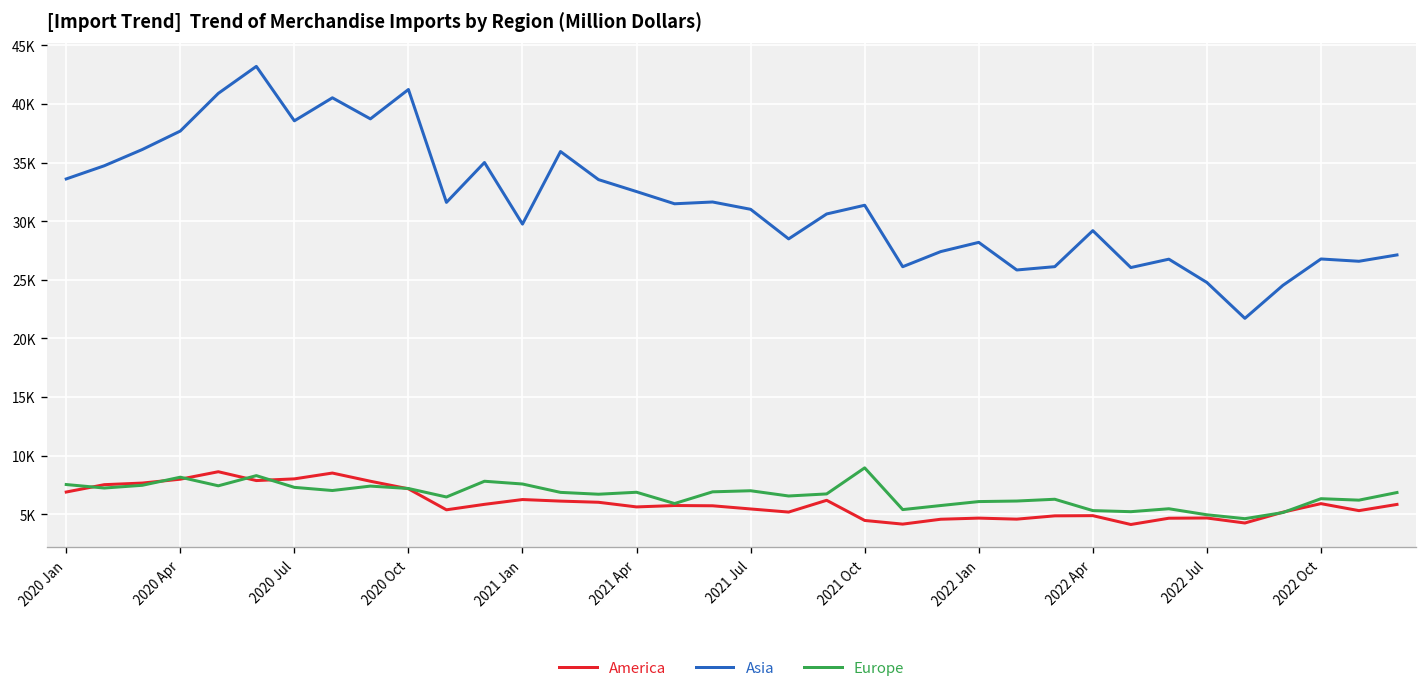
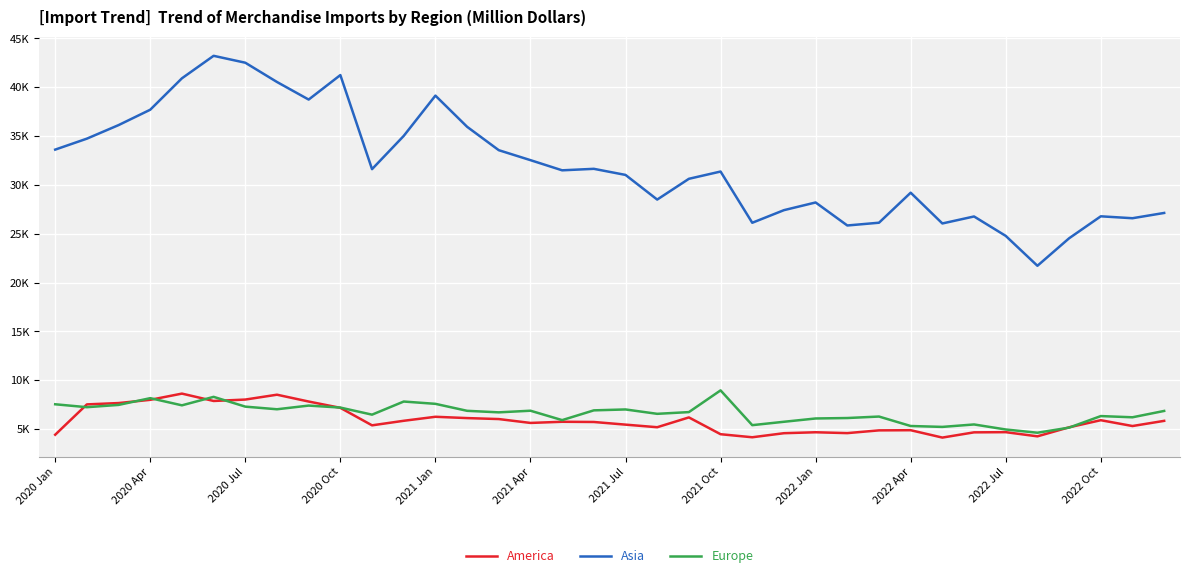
America, 2020 Jan: 7000 -> 4000
Asia, 2020 Jul: 39000 -> 43000
Asia, 2021 Jan: 30000 -> 39000
